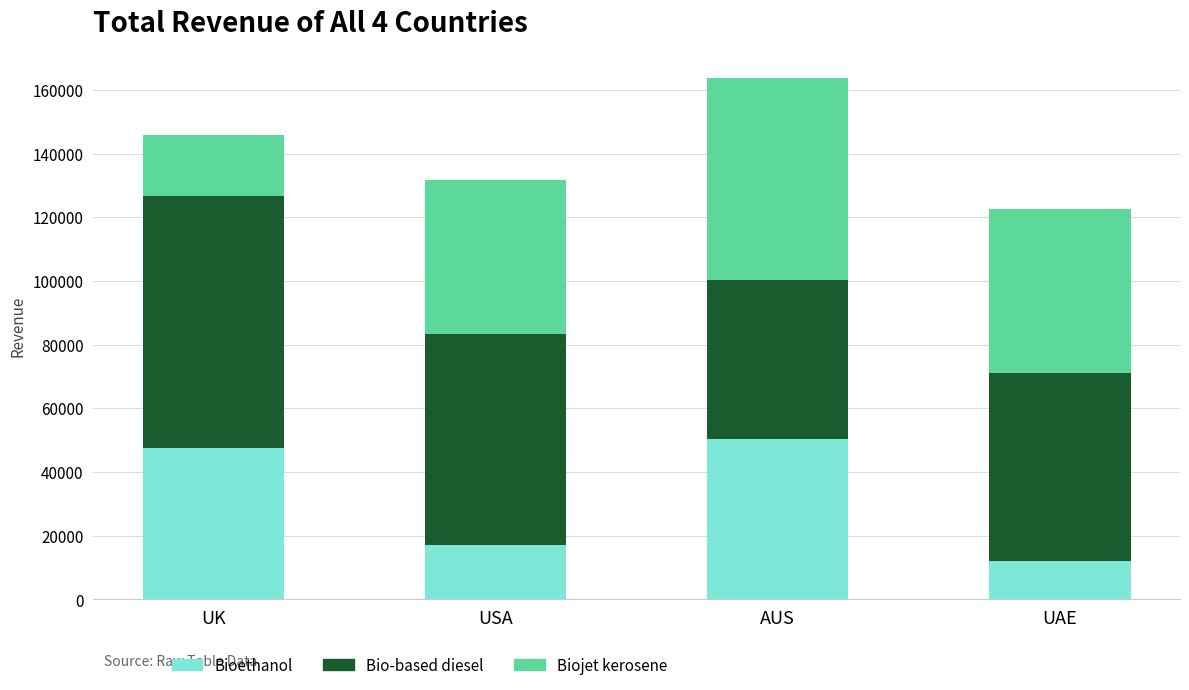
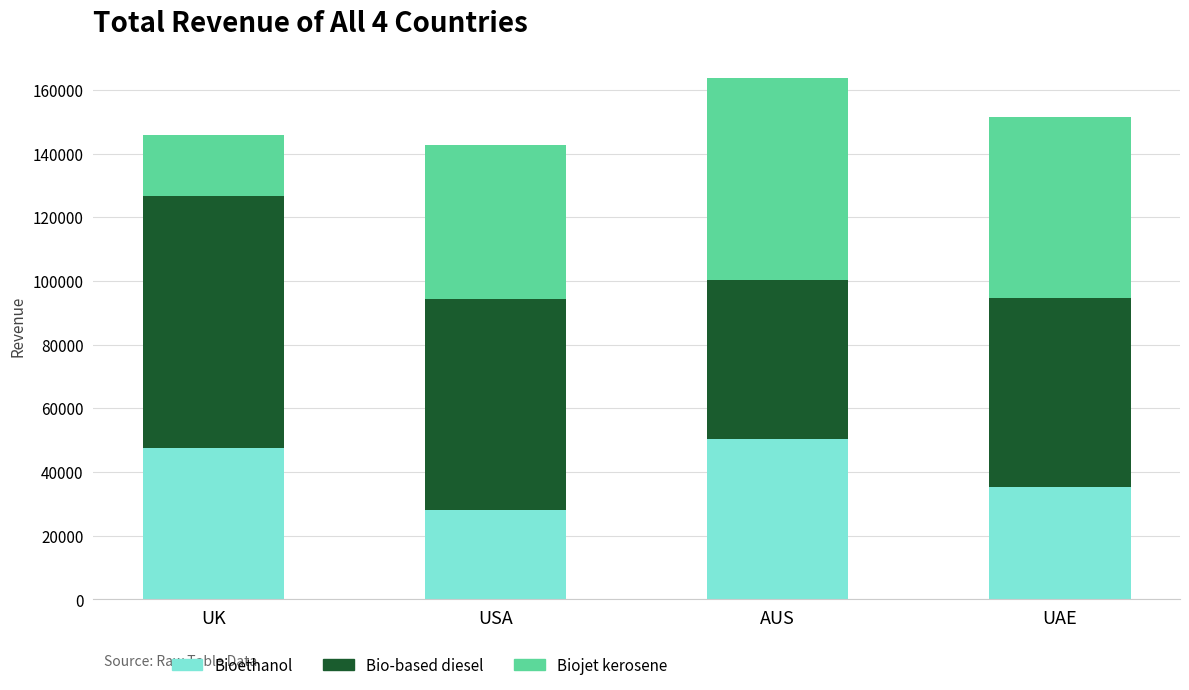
Bioethanol, USA: 17000 -> 28000
Bioethanol, UAE: 12000 -> 35000
Biojet kerosene, UAE: 51000 -> 57000
